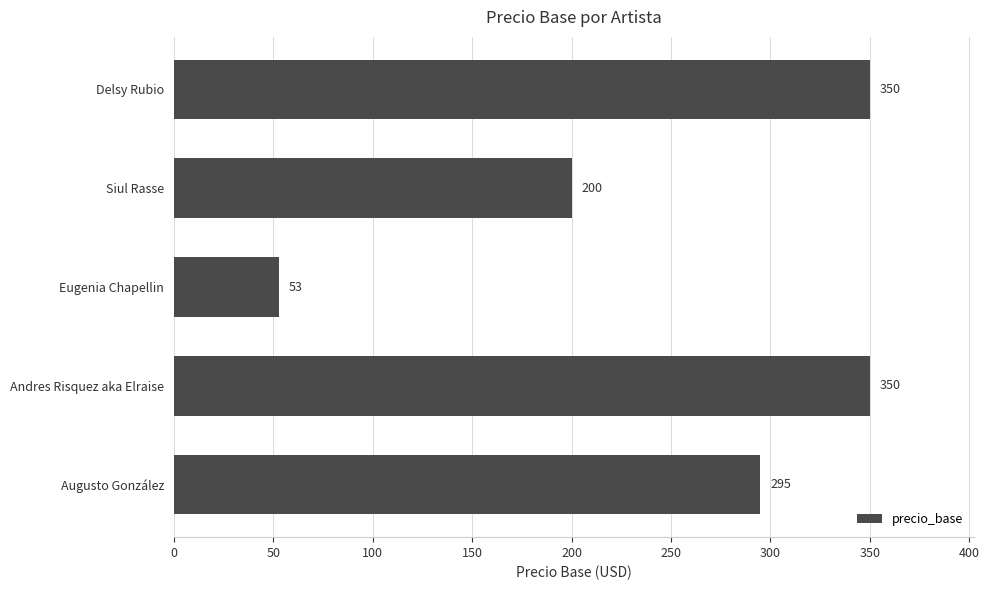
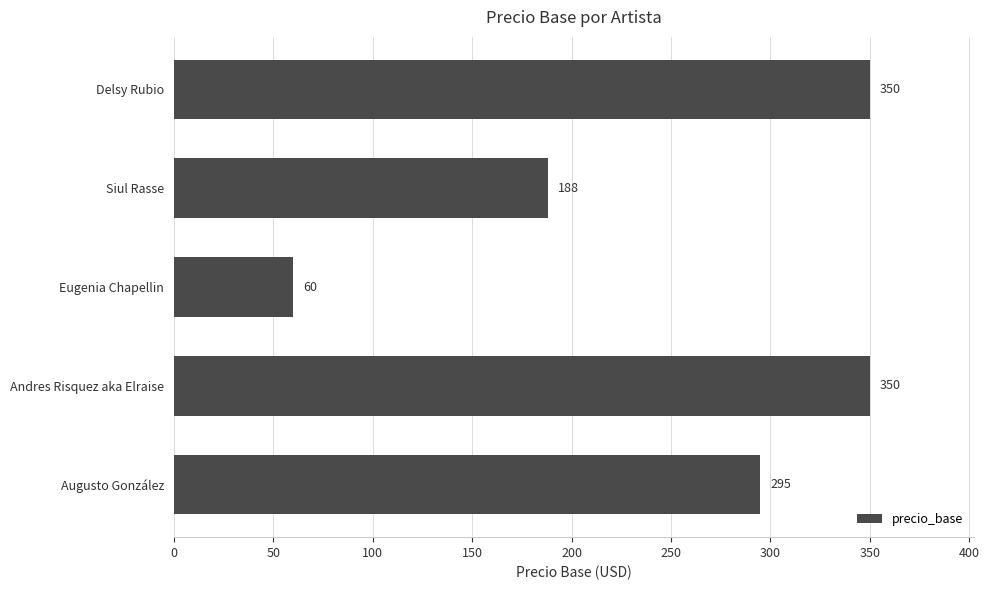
Siul Rasse: 200 -> 188
Eugenia Chapellin: 53 -> 60
